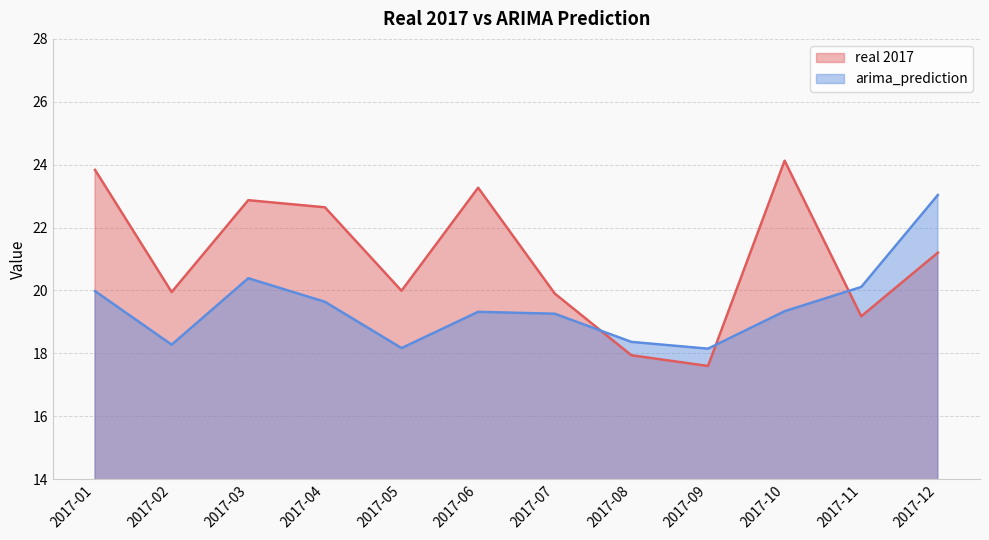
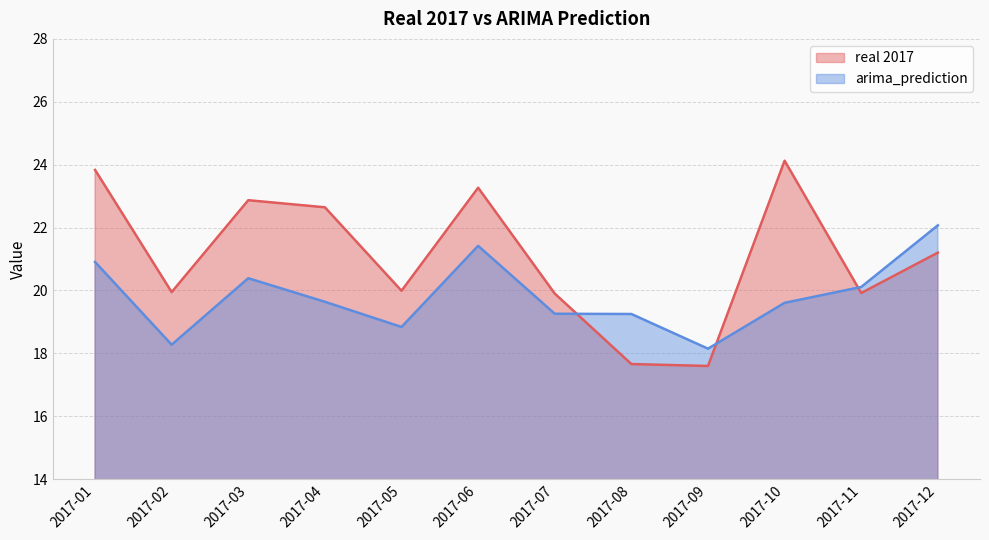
arima_prediction, 2017-01: 20.0 -> 20.9
arima_prediction, 2017-05: 18.2 -> 18.8
arima_prediction, 2017-06: 19.3 -> 21.4
real 2017, 2017-08: 17.9 -> 17.7
arima_prediction, 2017-08: 18.4 -> 19.3
arima_prediction, 2017-10: 19.3 -> 19.6
real 2017, 2017-11: 19.2 -> 19.9
arima_prediction, 2017-12: 23.0 -> 22.1
